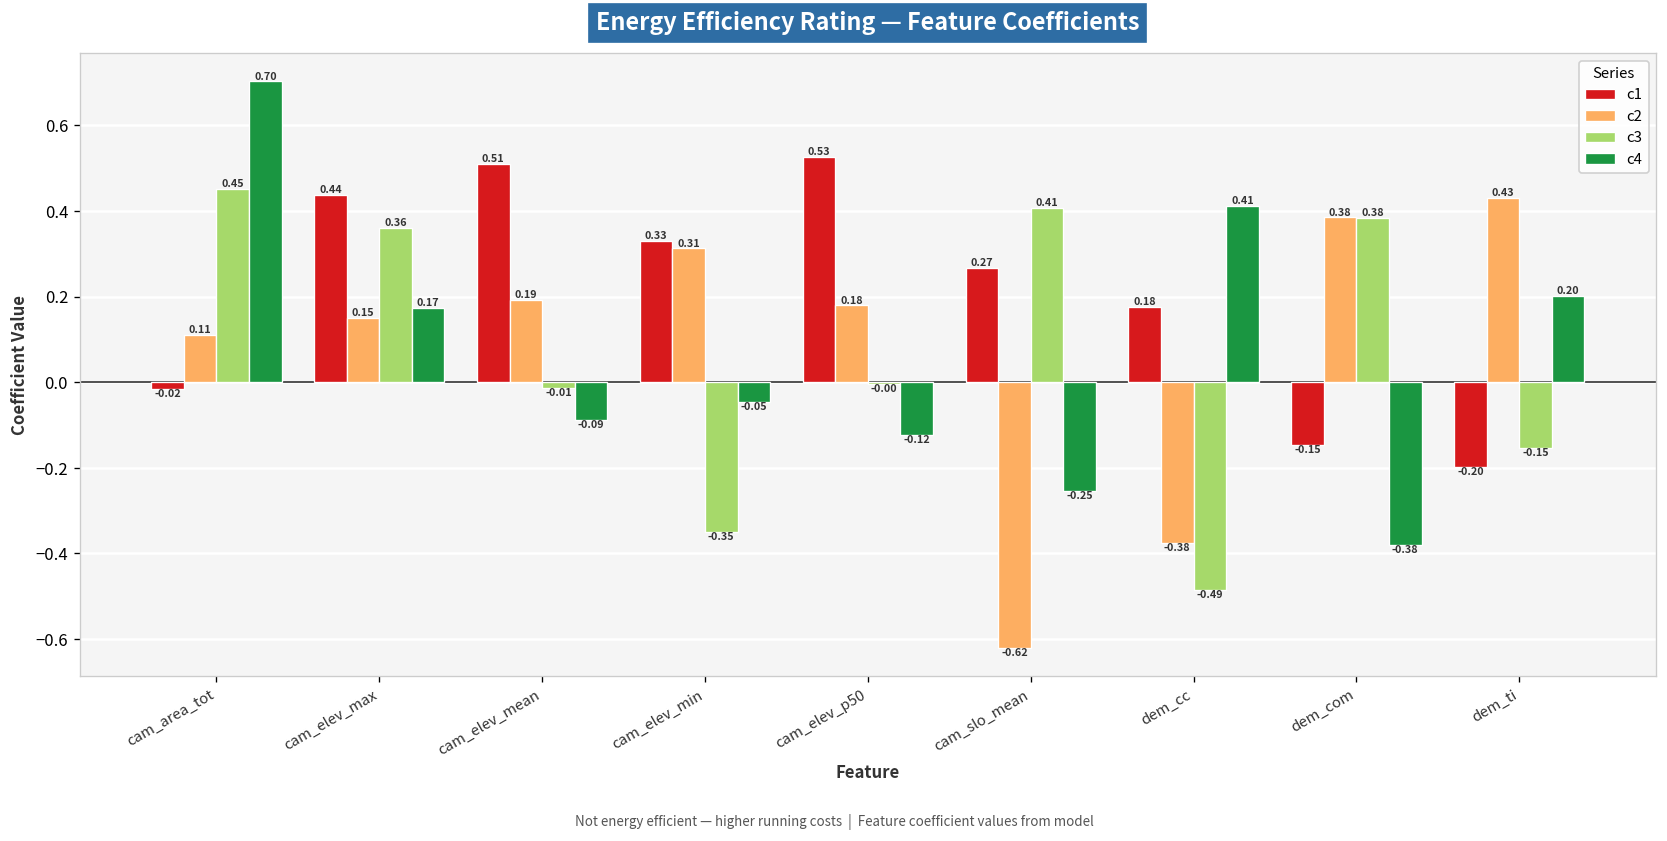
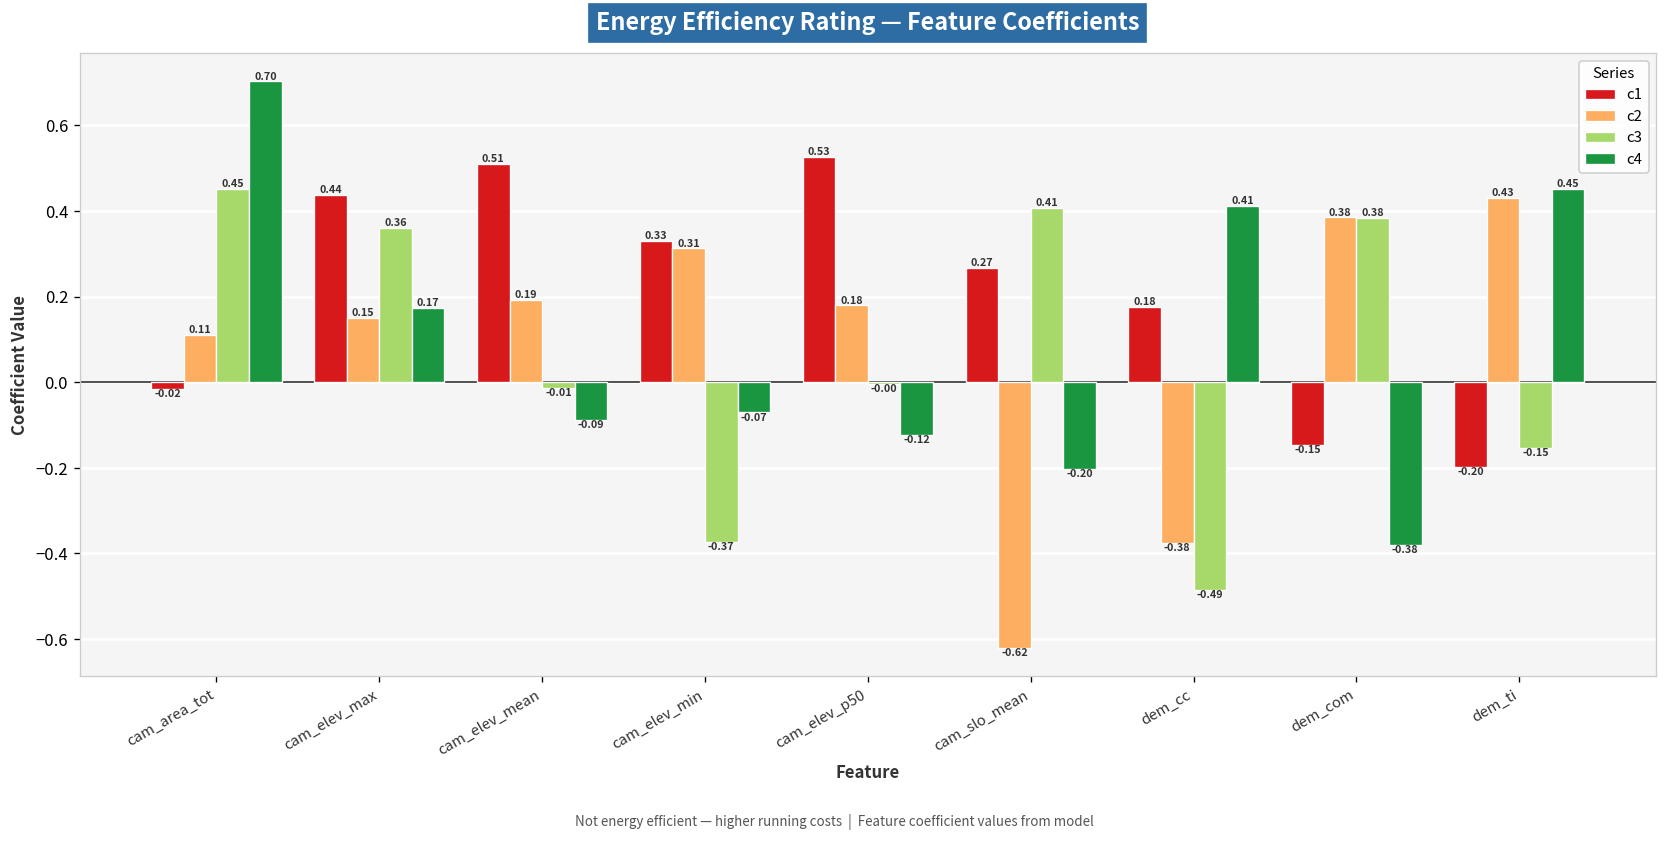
c3, cam_elev_min: -0.35 -> -0.37
c4, cam_elev_min: -0.05 -> -0.07
c4, cam_slo_mean: -0.25 -> -0.20
c4, dem_ti: 0.20 -> 0.45
